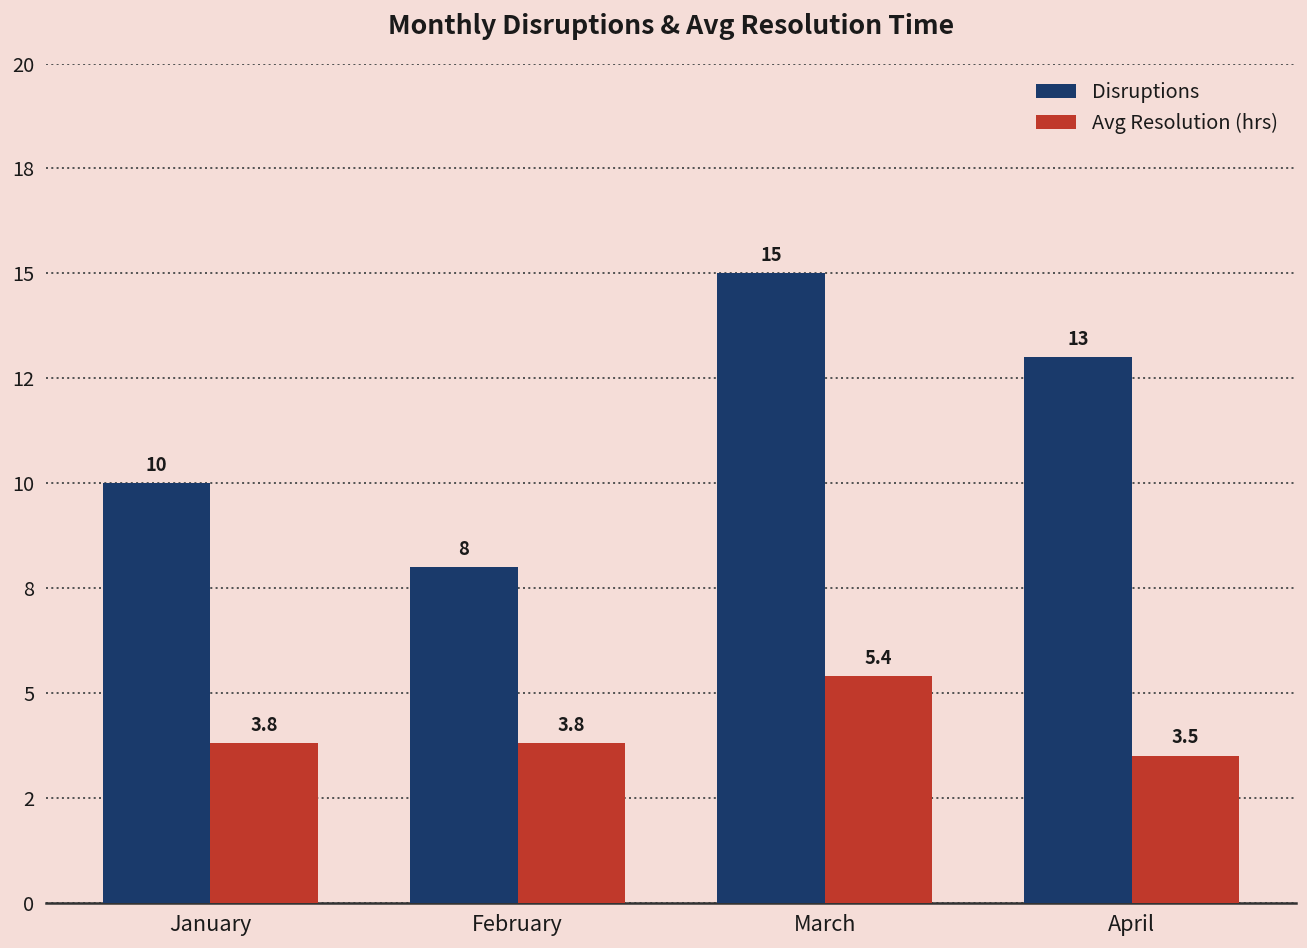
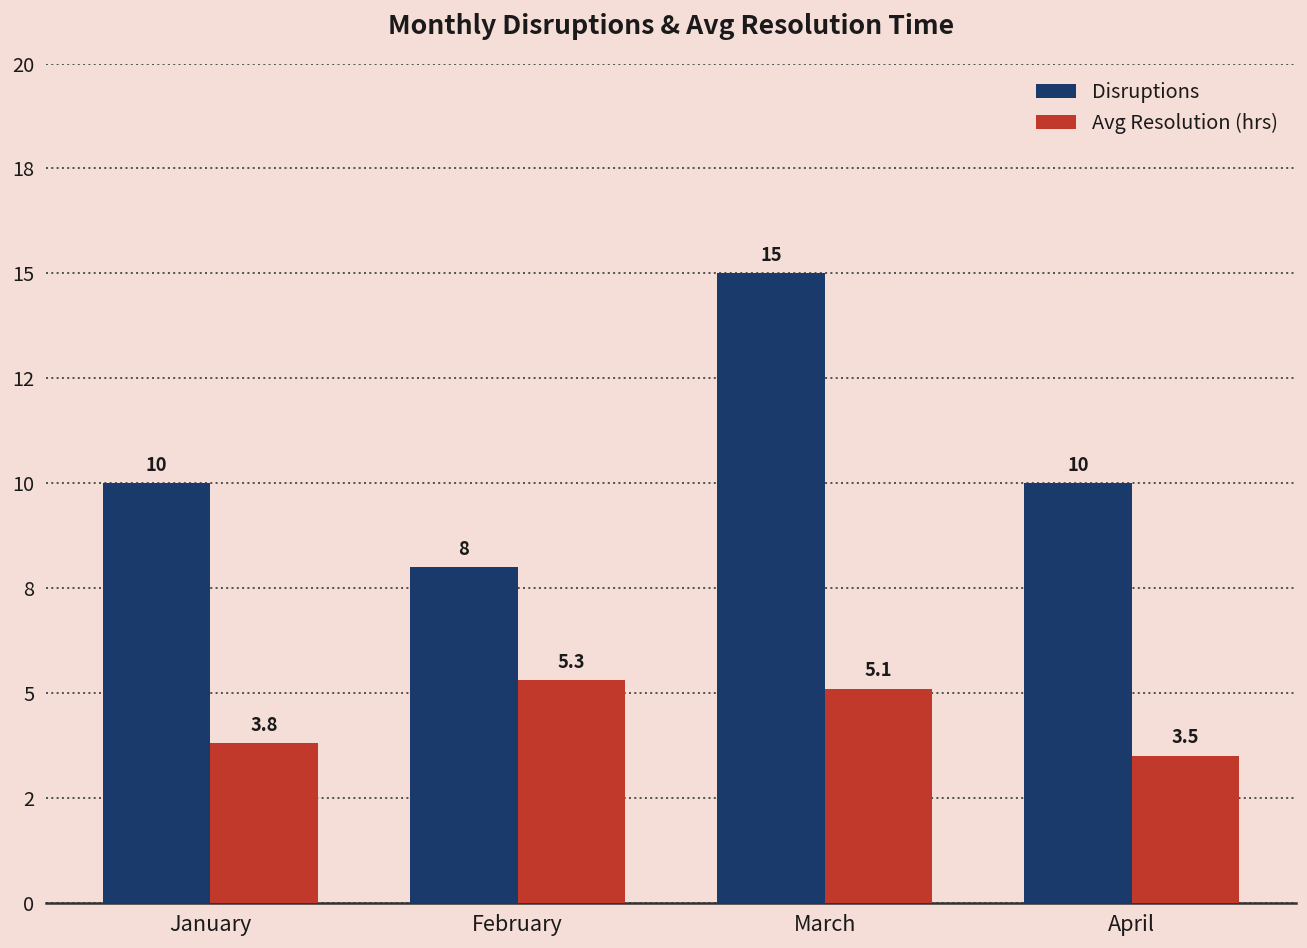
Avg Resolution (hrs), February: 3.8 -> 5.3
Avg Resolution (hrs), March: 5.4 -> 5.1
Disruptions, April: 13 -> 10
